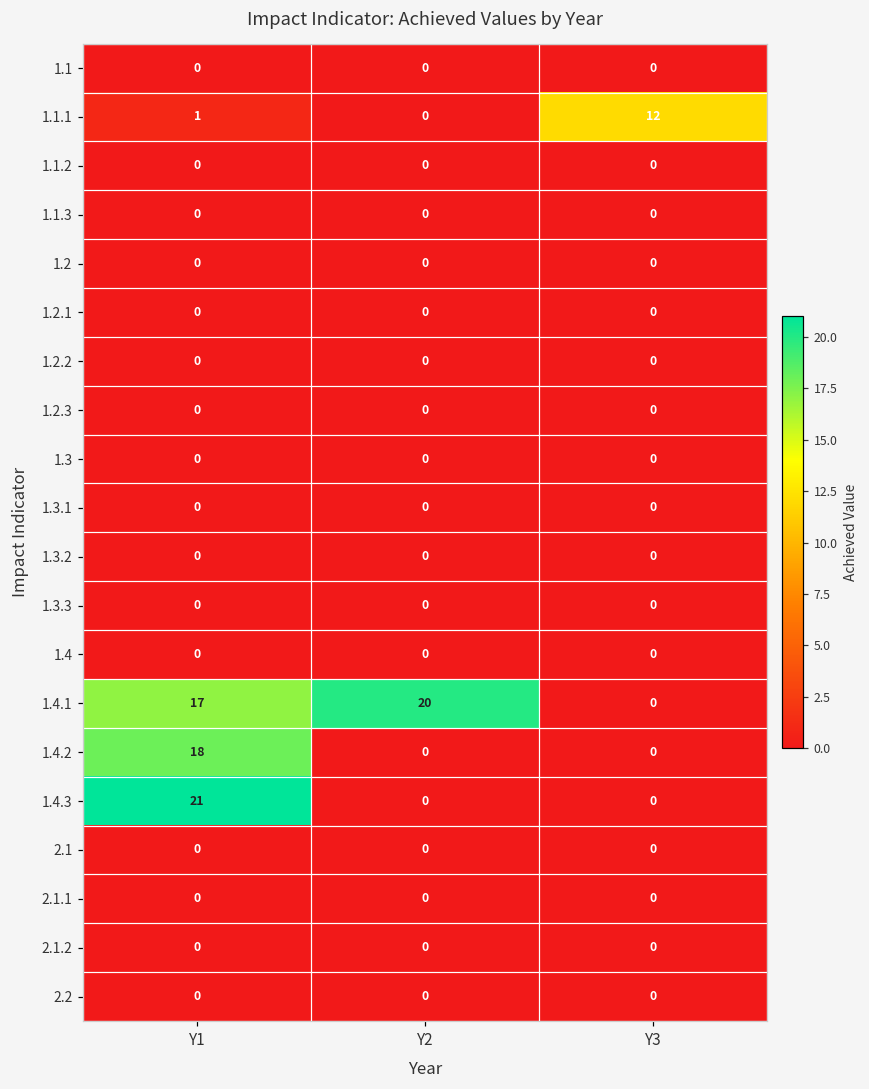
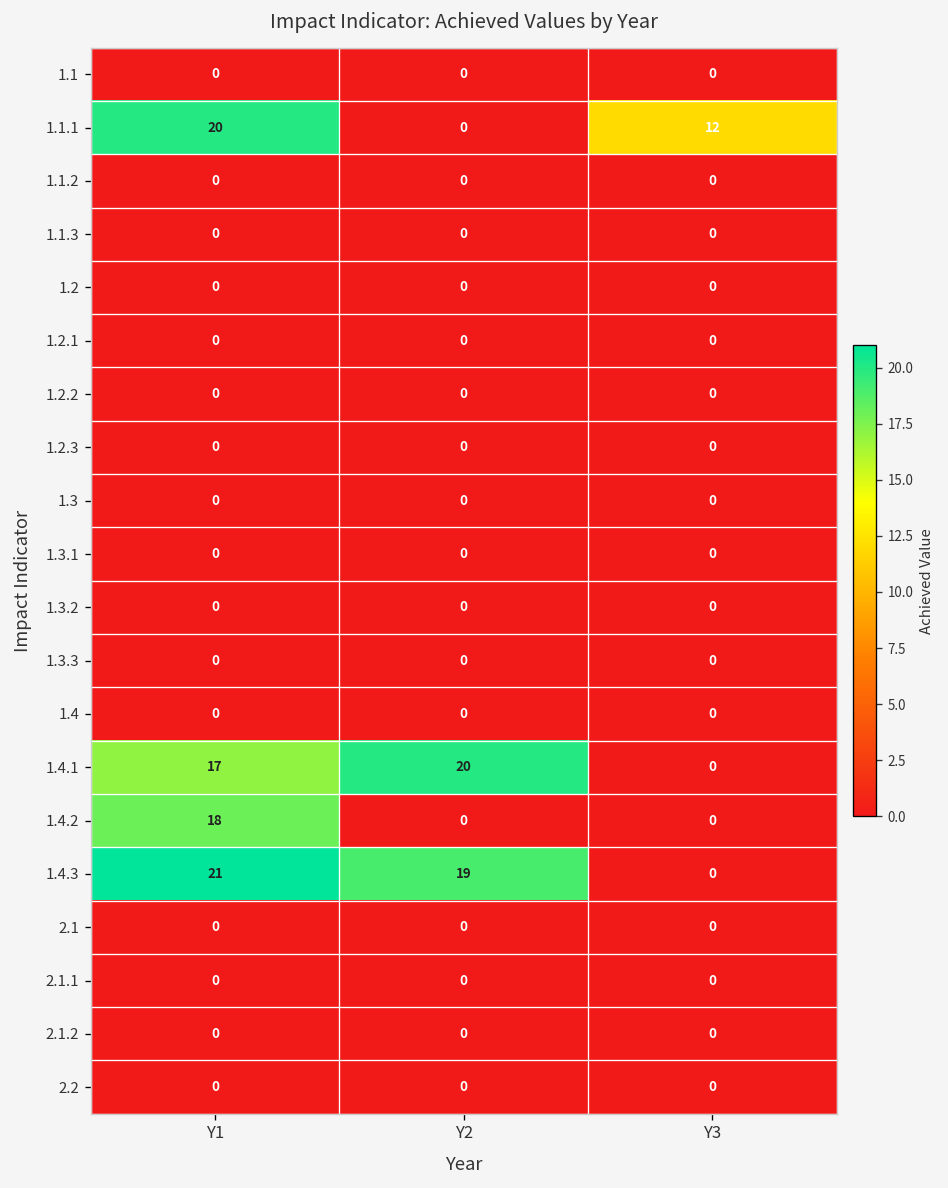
1.1.1, Y1: 1 -> 20
1.4.3, Y2: 0 -> 19
